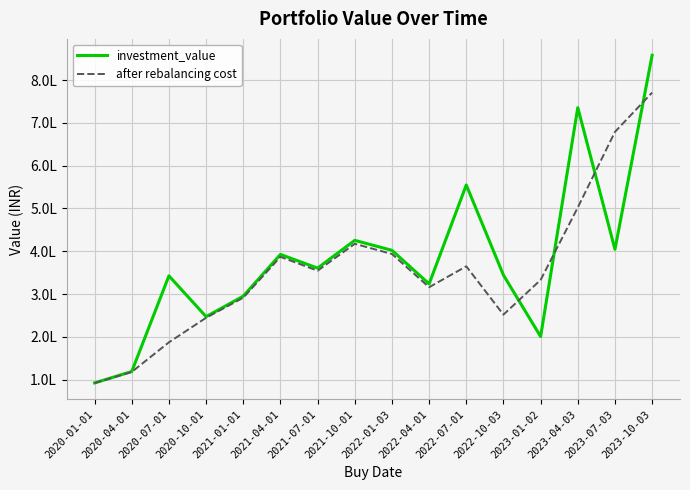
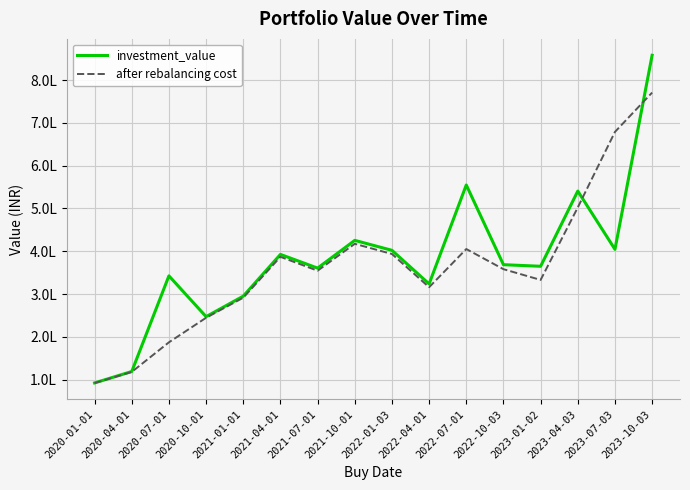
after rebalancing cost, 2022-07-01: 3.6L -> 4.1L
investment_value, 2022-10-03: 3.4L -> 3.7L
after rebalancing cost, 2022-10-03: 2.5L -> 3.6L
investment_value, 2023-01-02: 2.0L -> 3.6L
investment_value, 2023-04-03: 7.4L -> 5.4L
